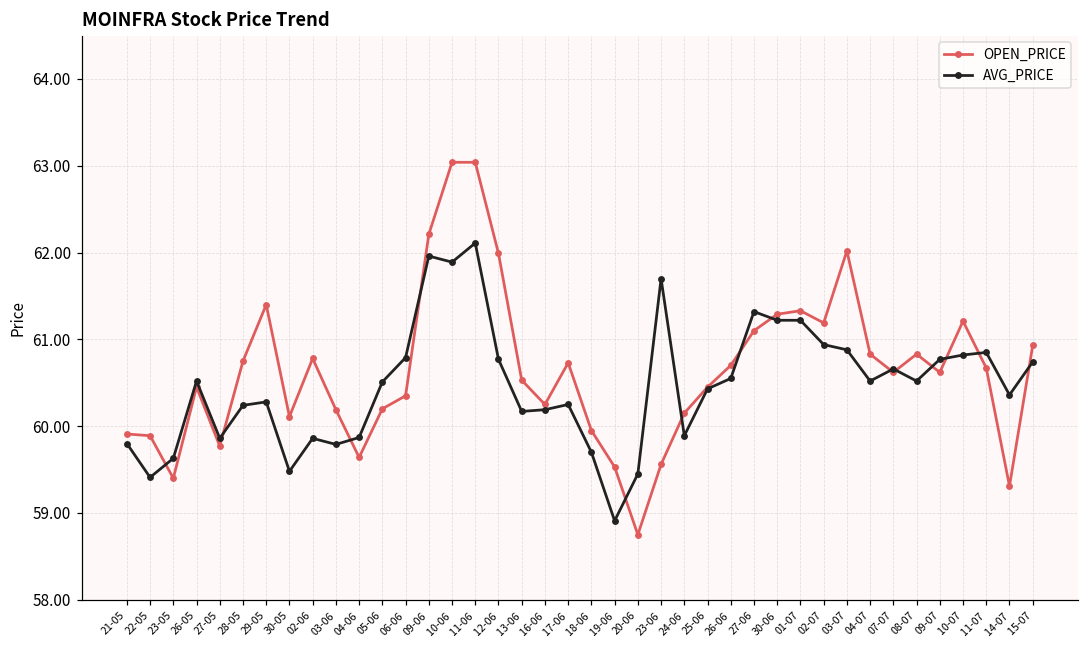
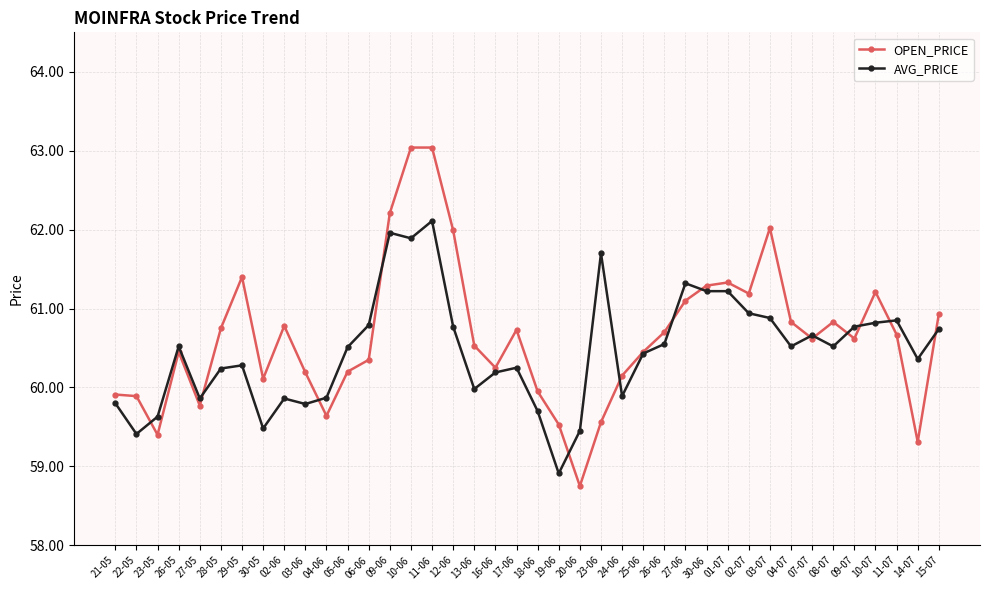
AVG_PRICE, 13-06: 60.2 -> 60.0
